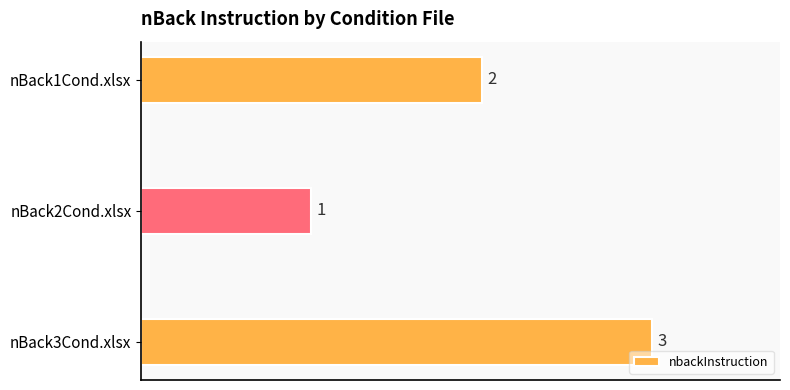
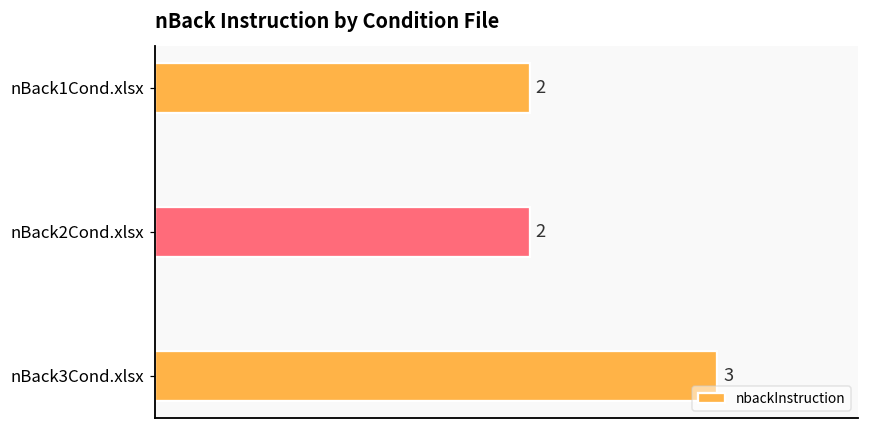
nBack2Cond.xlsx: 1 -> 2
